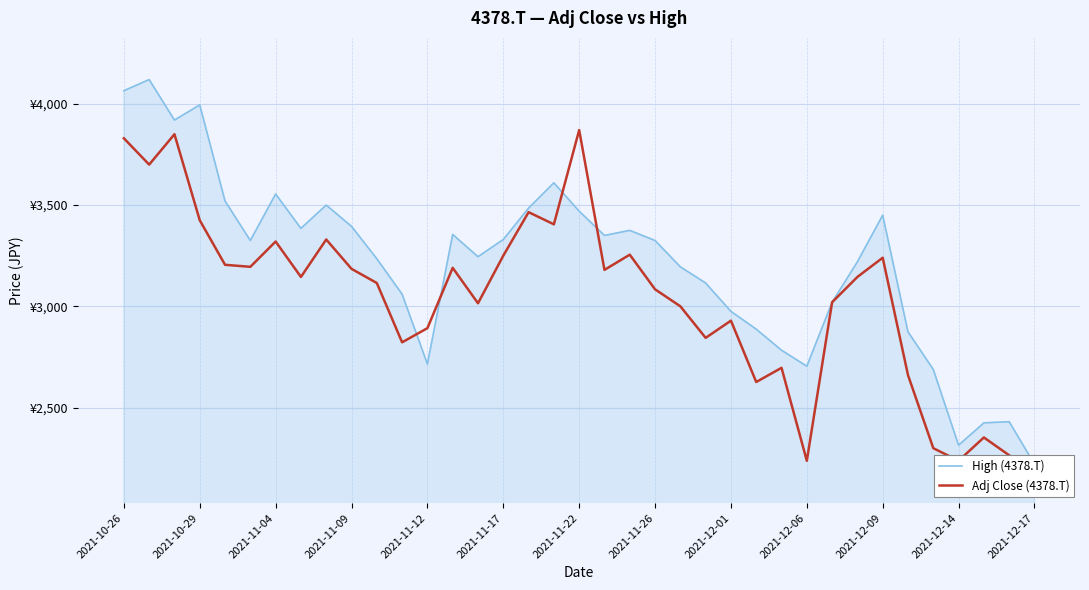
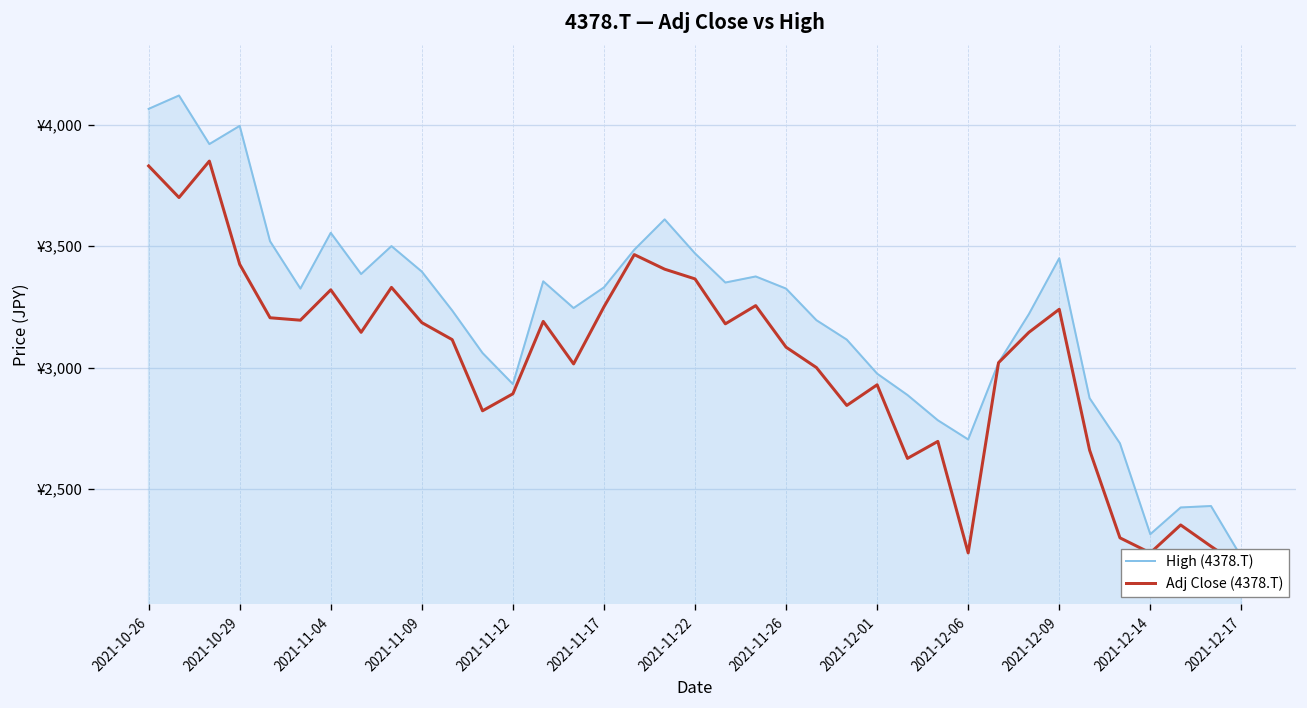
High (4378.T), 2021-11-12: ¥2,710 -> ¥2,930
Adj Close (4378.T), 2021-11-22: ¥3,870 -> ¥3,370
